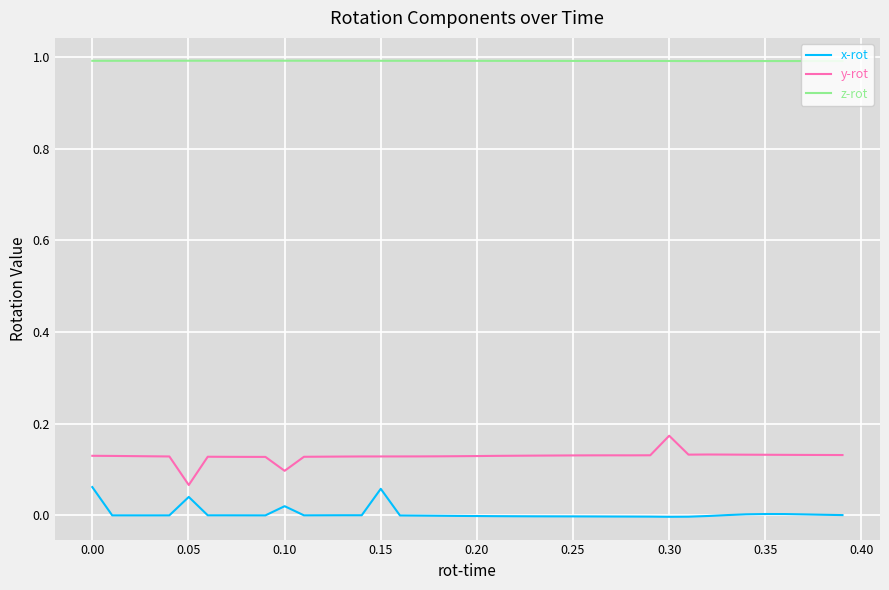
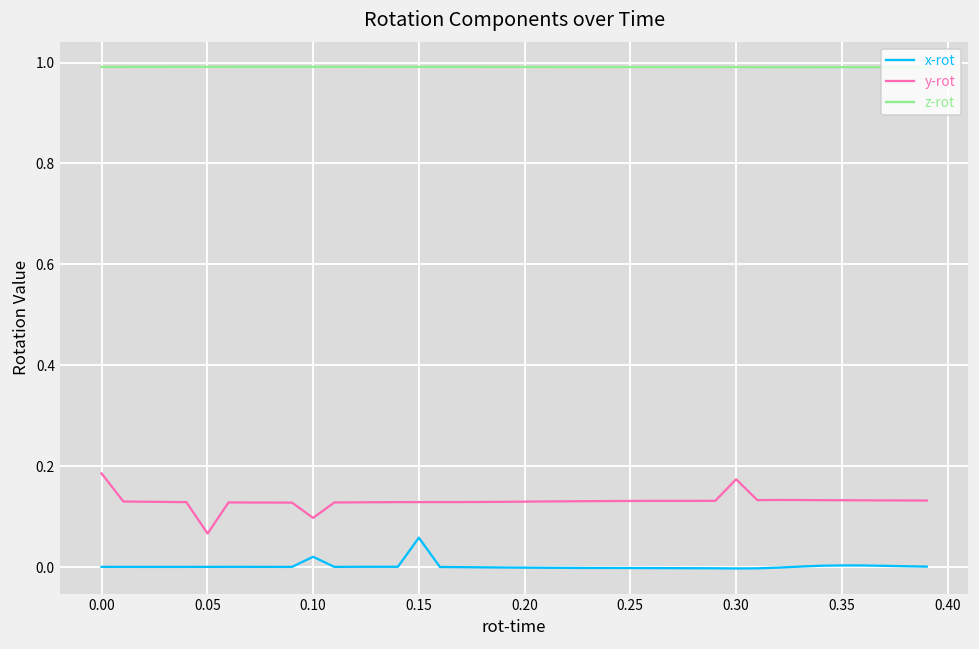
x-rot, 0.00: 0.06 -> 0.00
y-rot, 0.00: 0.13 -> 0.19
x-rot, 0.05: 0.04 -> 0.00
